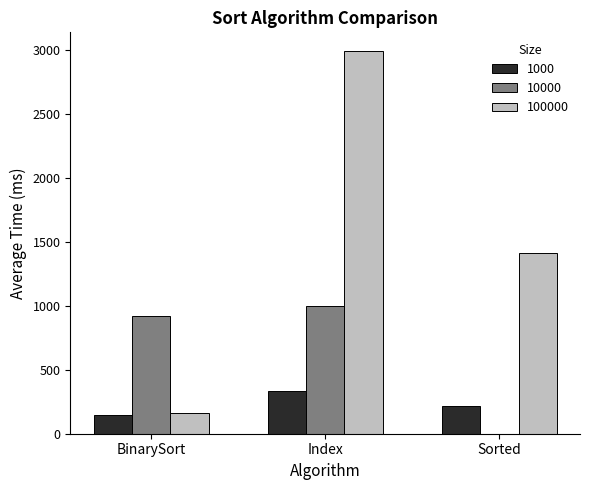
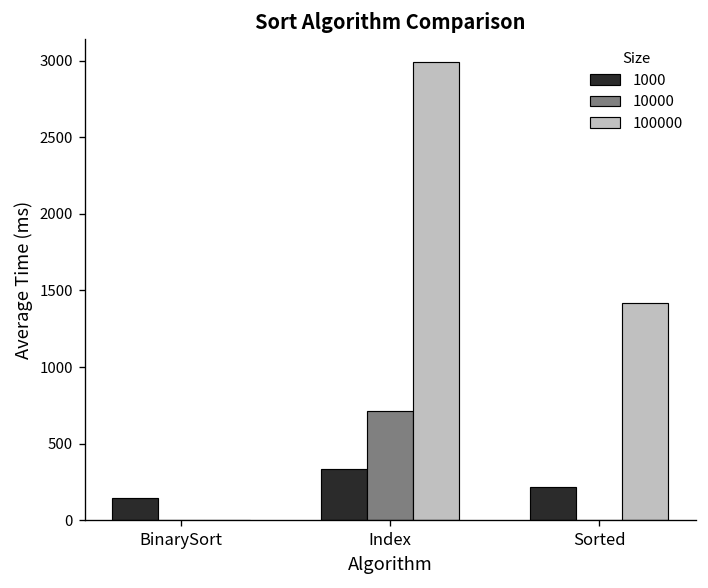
10000, BinarySort: 920 -> 0
100000, BinarySort: 160 -> 0
10000, Index: 1000 -> 710
